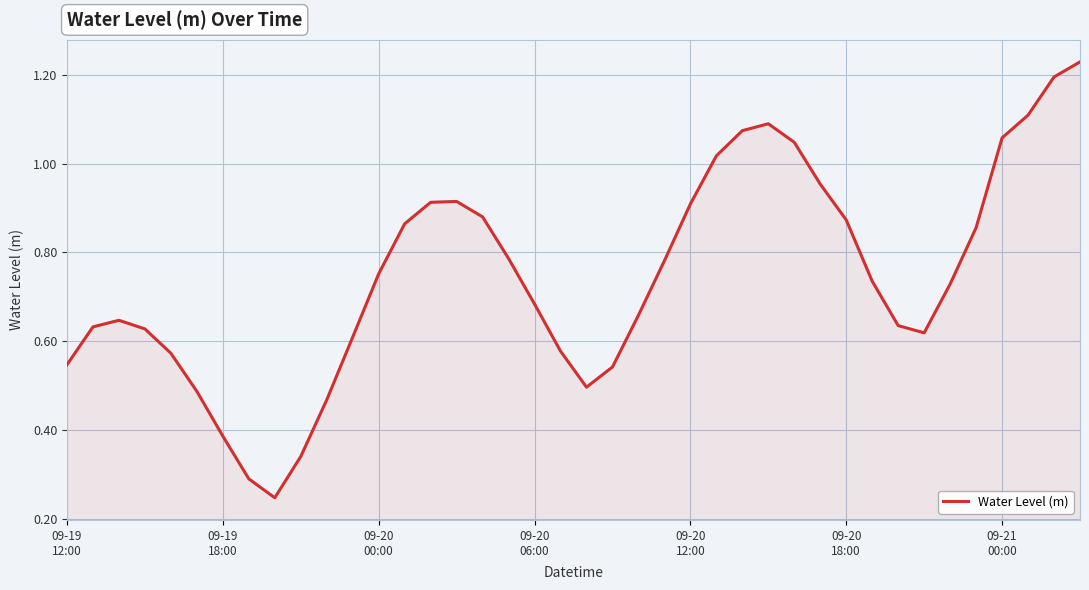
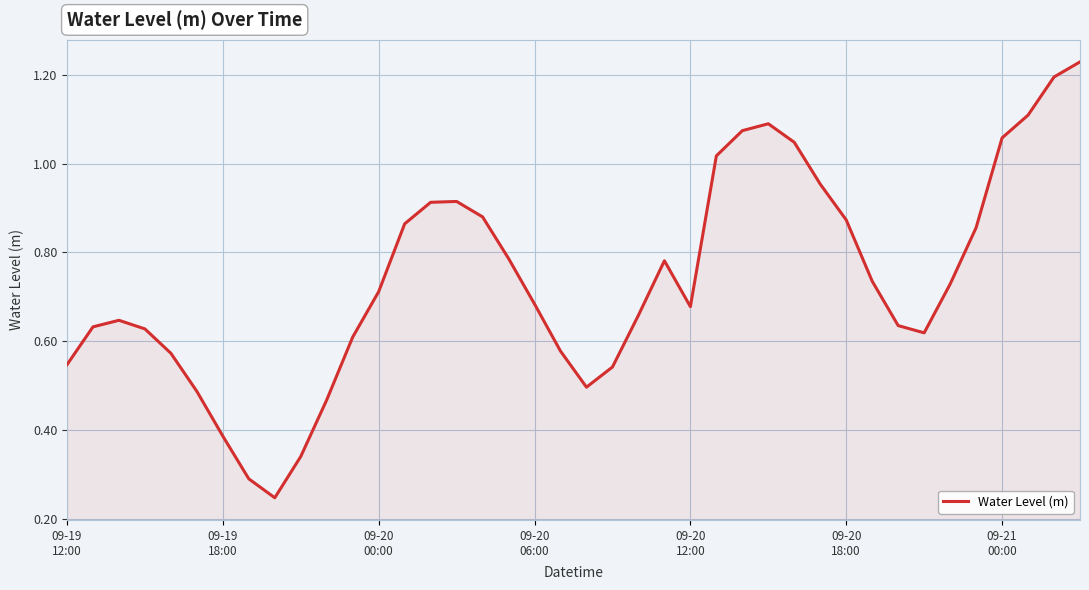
09-20 00:00: 0.75 -> 0.71
09-20 12:00: 0.91 -> 0.68
